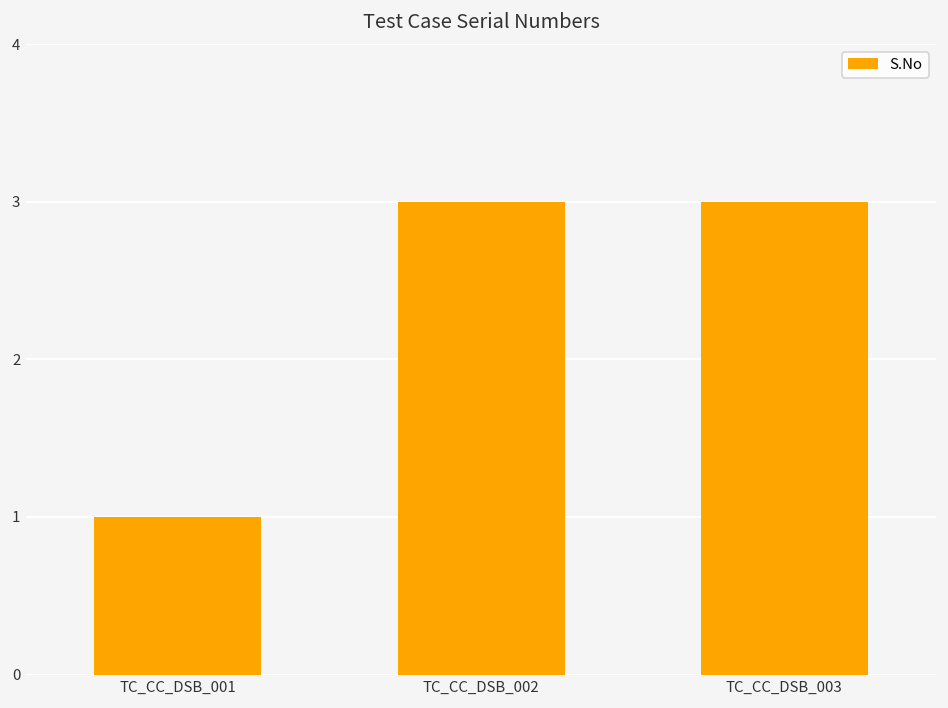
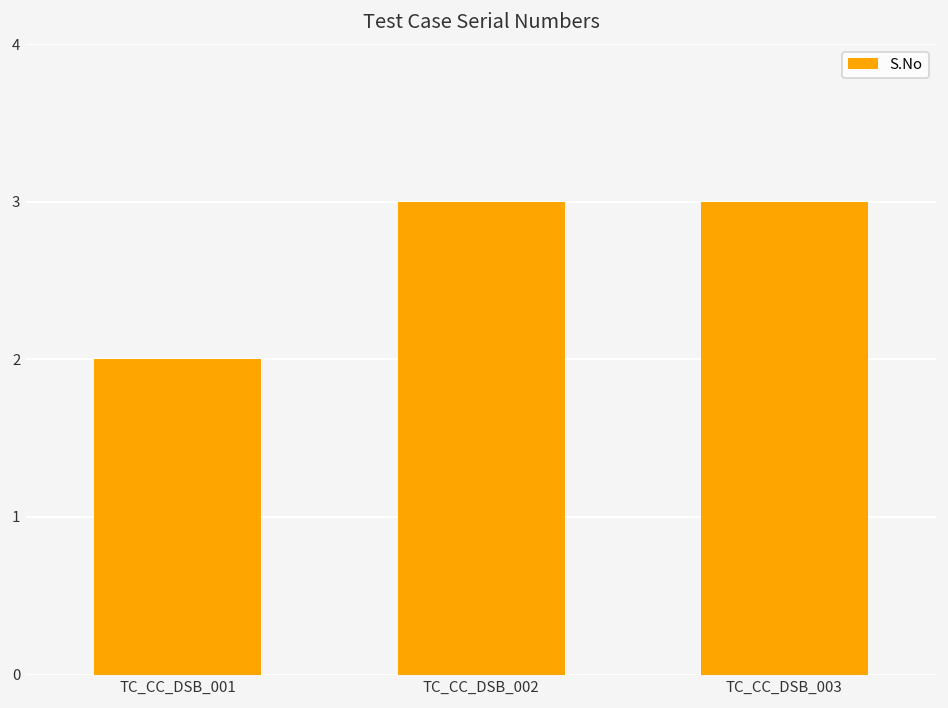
TC_CC_DSB_001: 1 -> 2
